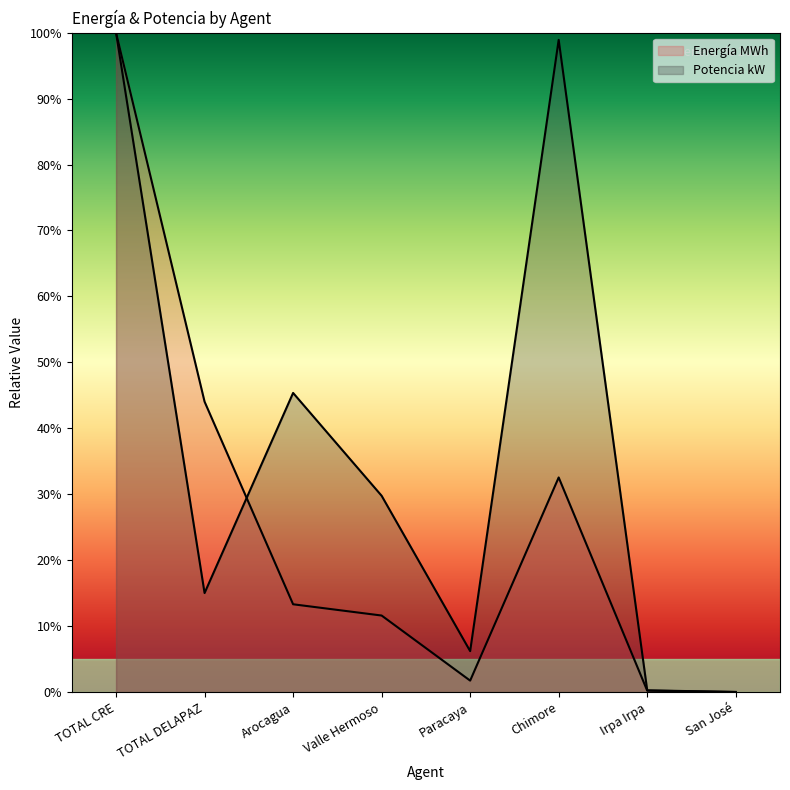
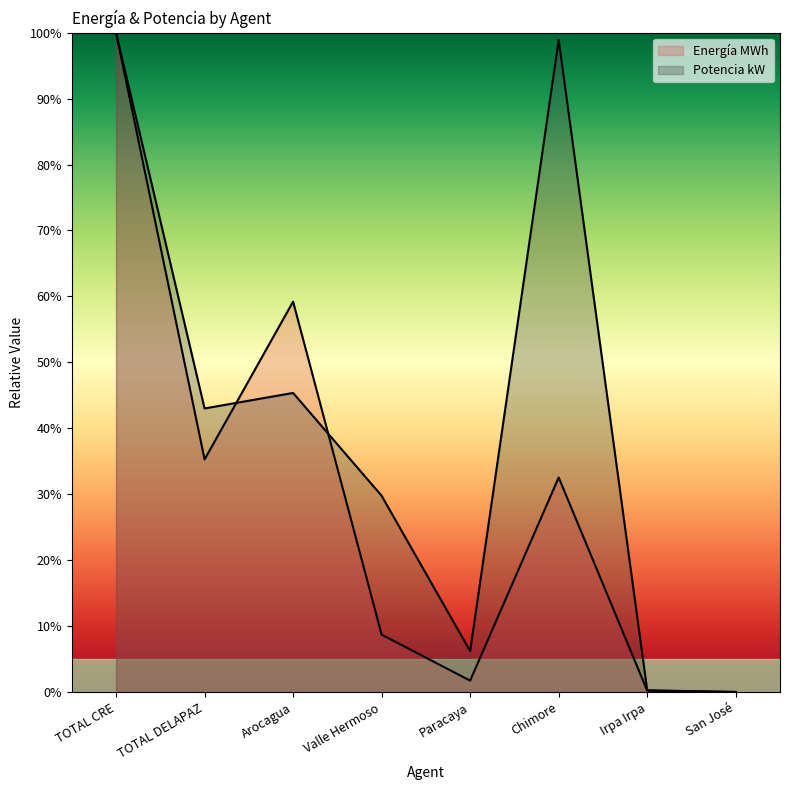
Energía MWh, TOTAL DELAPAZ: 44% -> 35%
Potencia kW, TOTAL DELAPAZ: 15% -> 43%
Energía MWh, Arocagua: 13% -> 59%
Energía MWh, Valle Hermoso: 12% -> 9%
